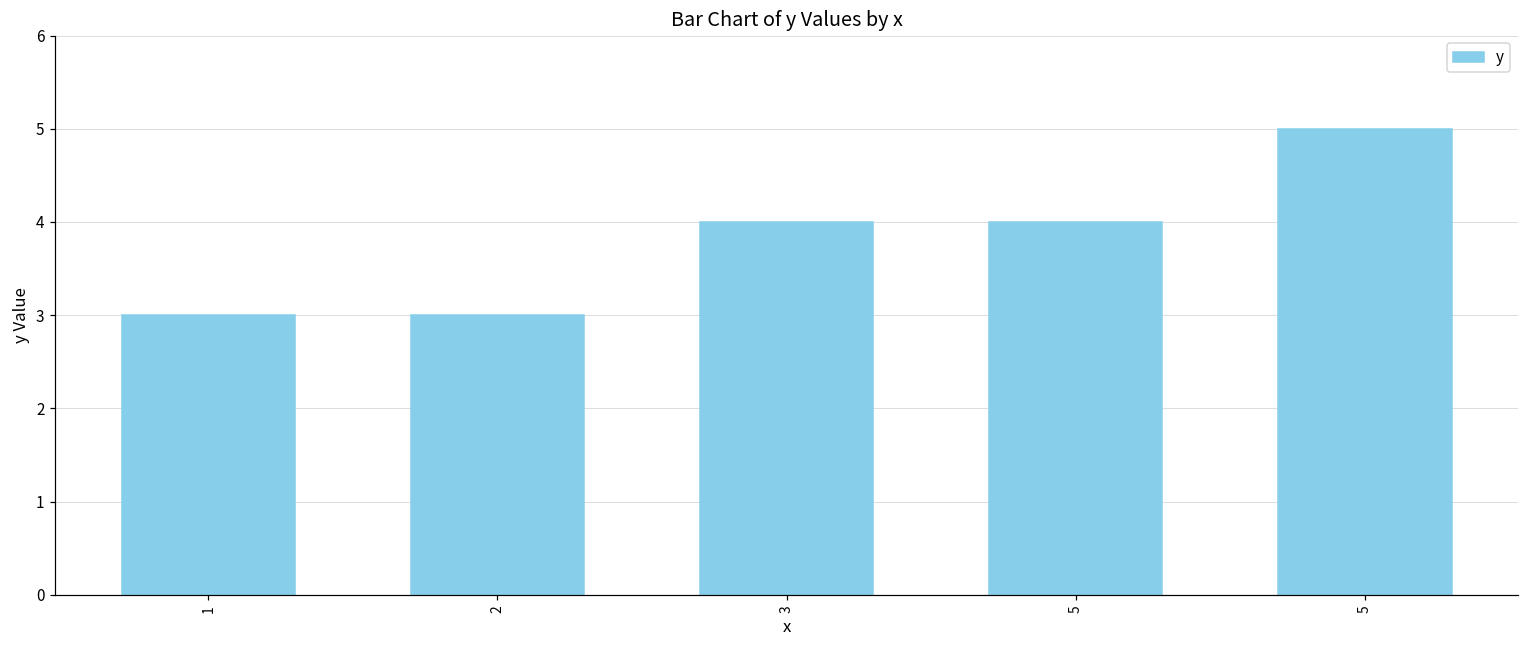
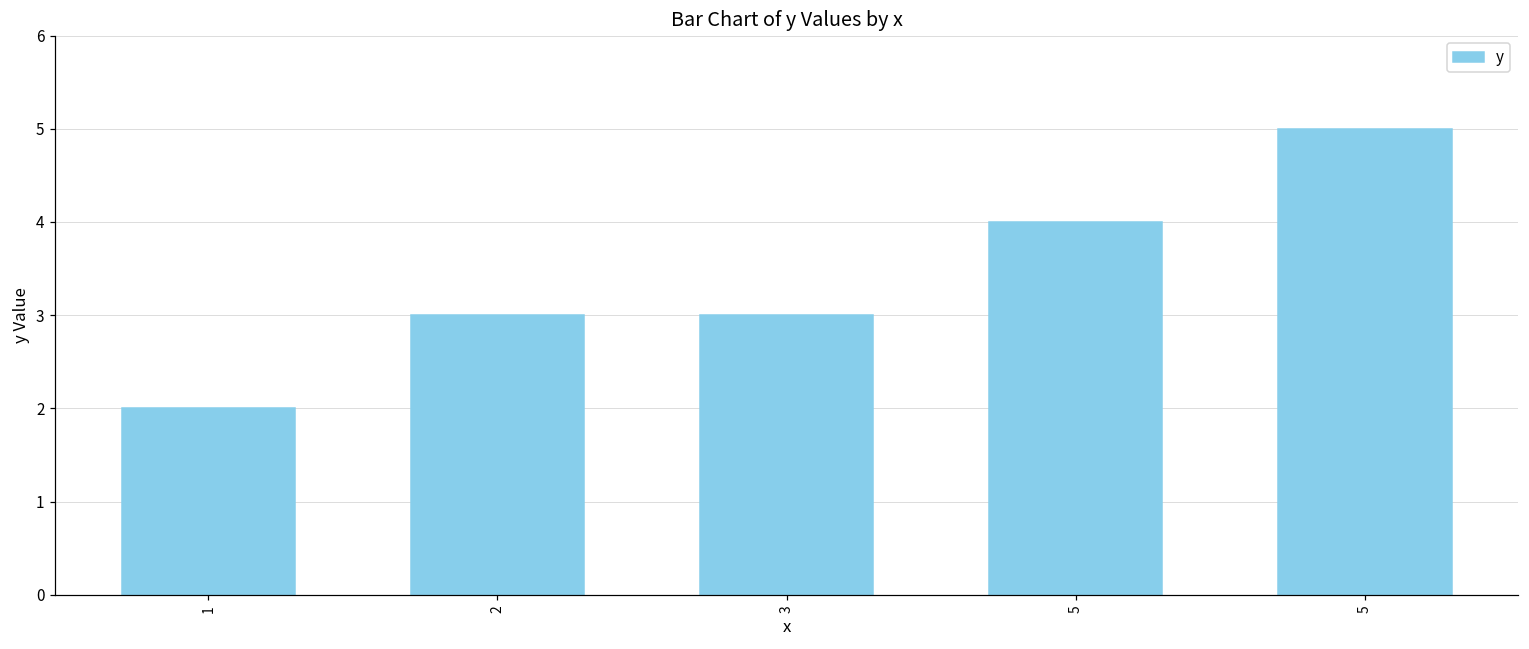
1: 3 -> 2
3: 4 -> 3
